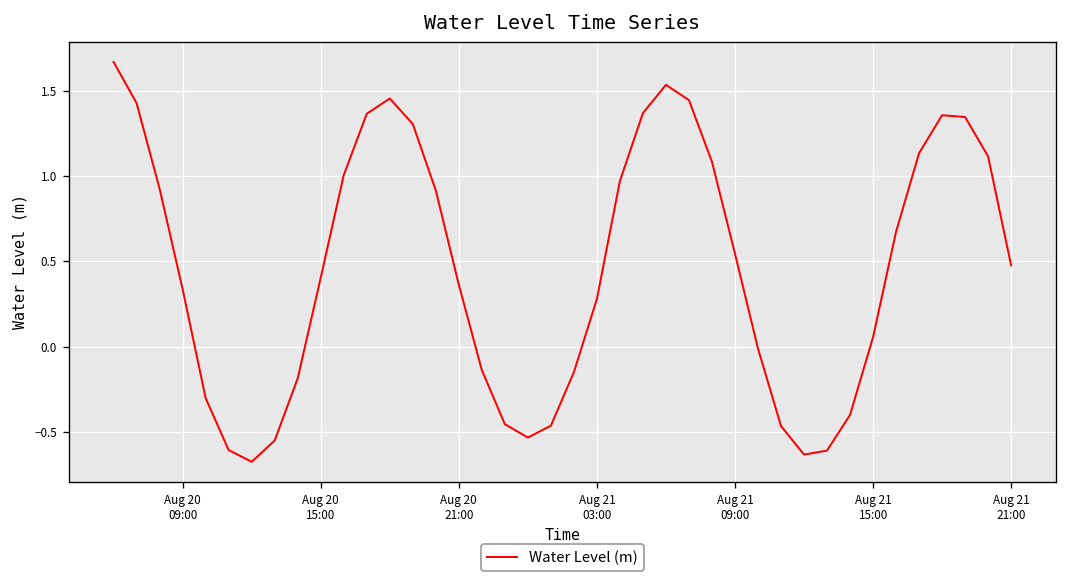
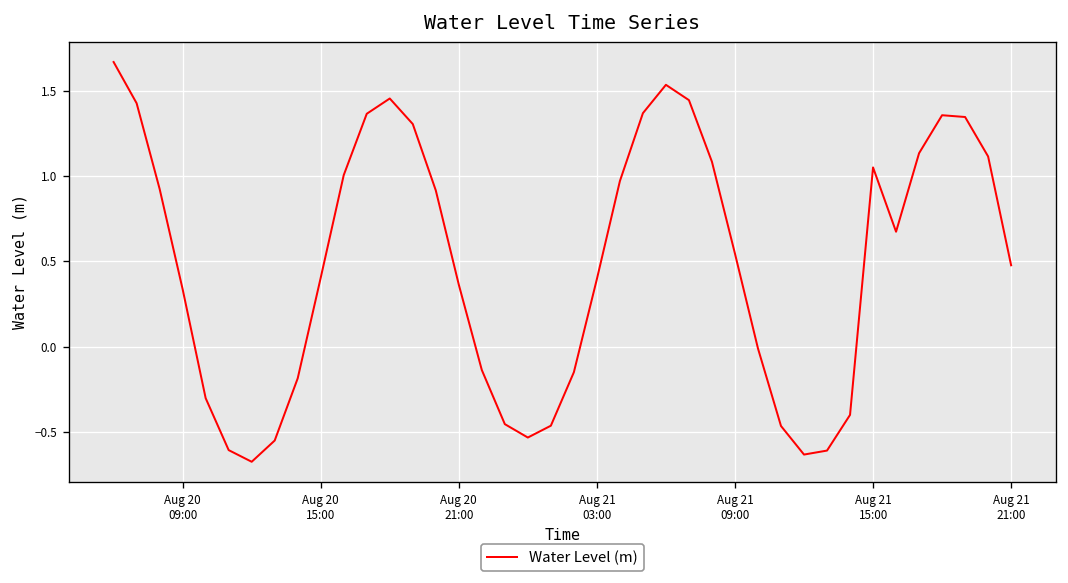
Aug 21 03:00: 0.28 -> 0.40
Aug 21 15:00: 0.06 -> 1.05
